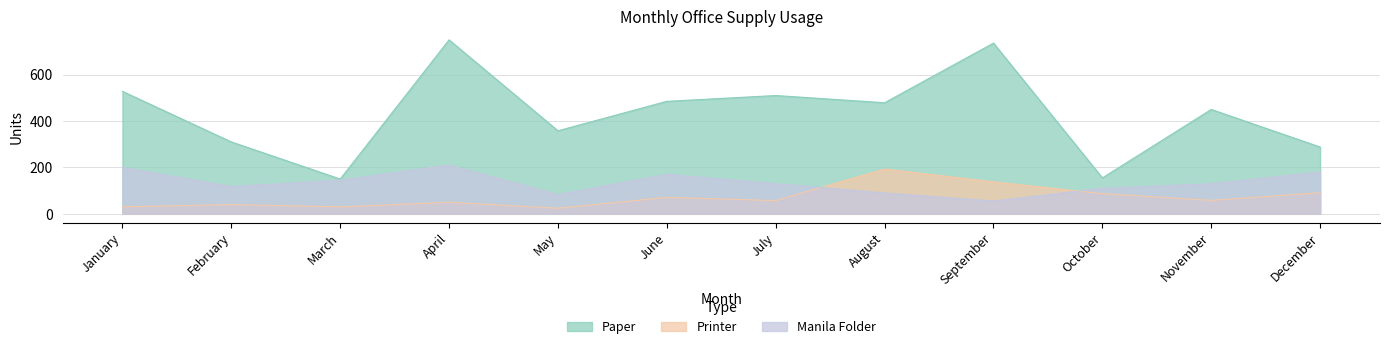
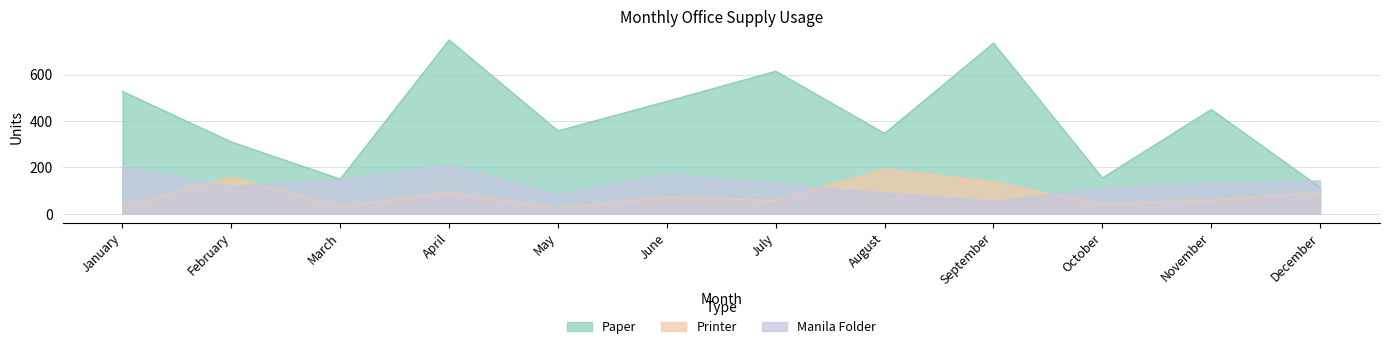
Printer, February: 40 -> 160
Printer, April: 50 -> 90
Paper, July: 510 -> 620
Paper, August: 480 -> 350
Printer, October: 90 -> 40
Paper, December: 290 -> 110
Manila Folder, December: 180 -> 140
